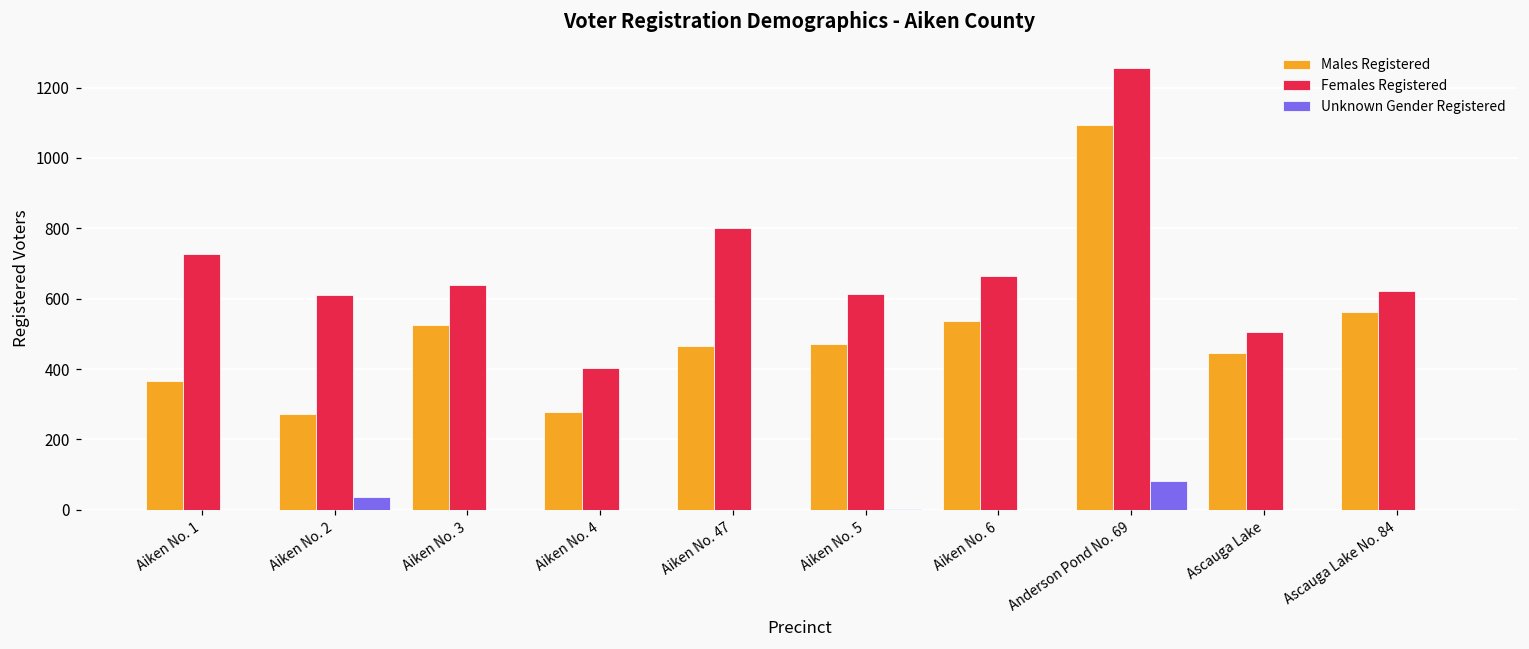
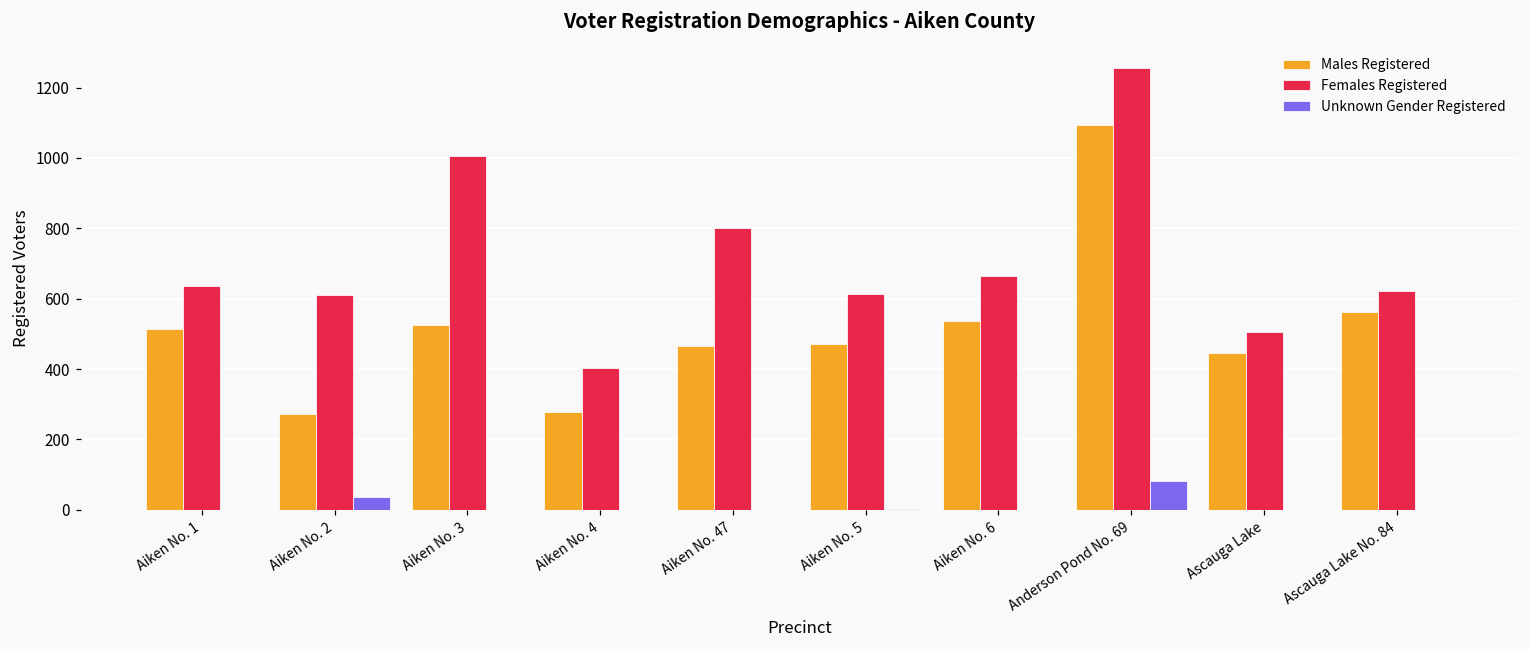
Males Registered, Aiken No. 1: 370 -> 510
Females Registered, Aiken No. 1: 730 -> 640
Females Registered, Aiken No. 3: 640 -> 1010
